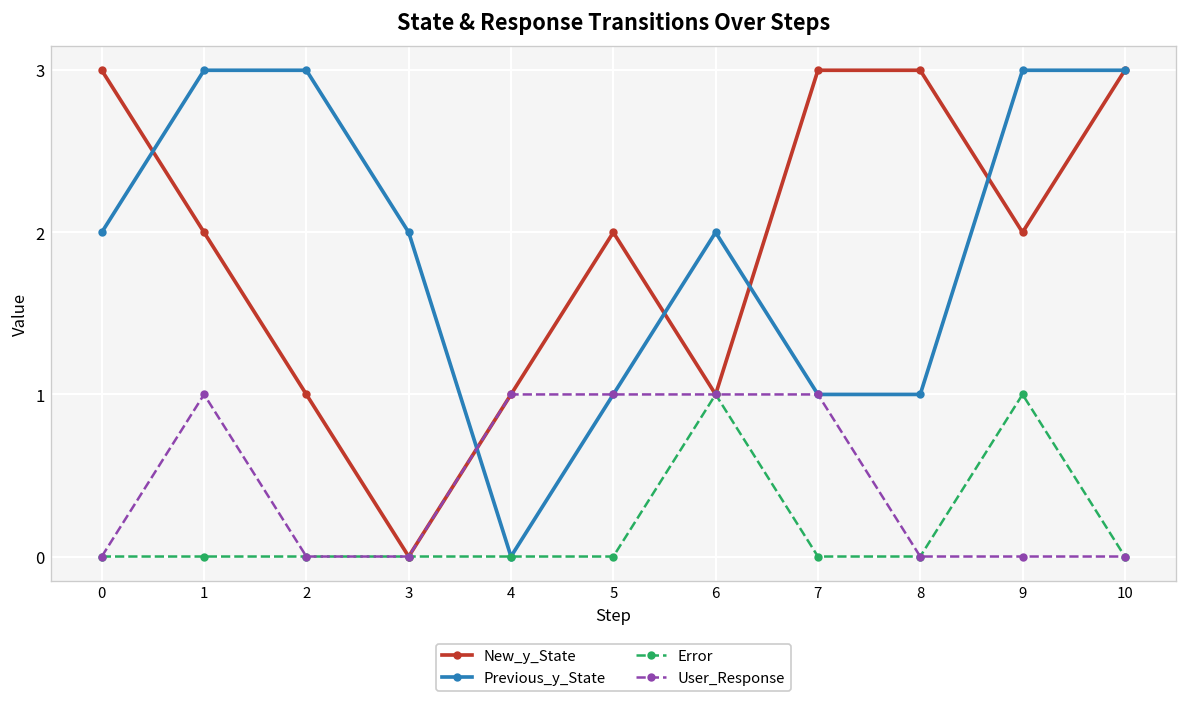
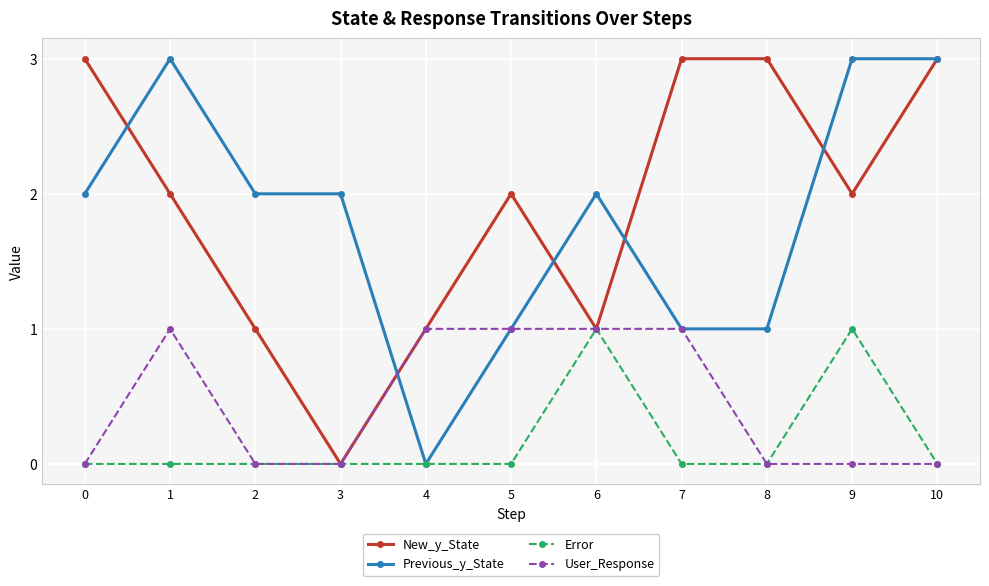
Previous_y_State, 2: 3 -> 2
